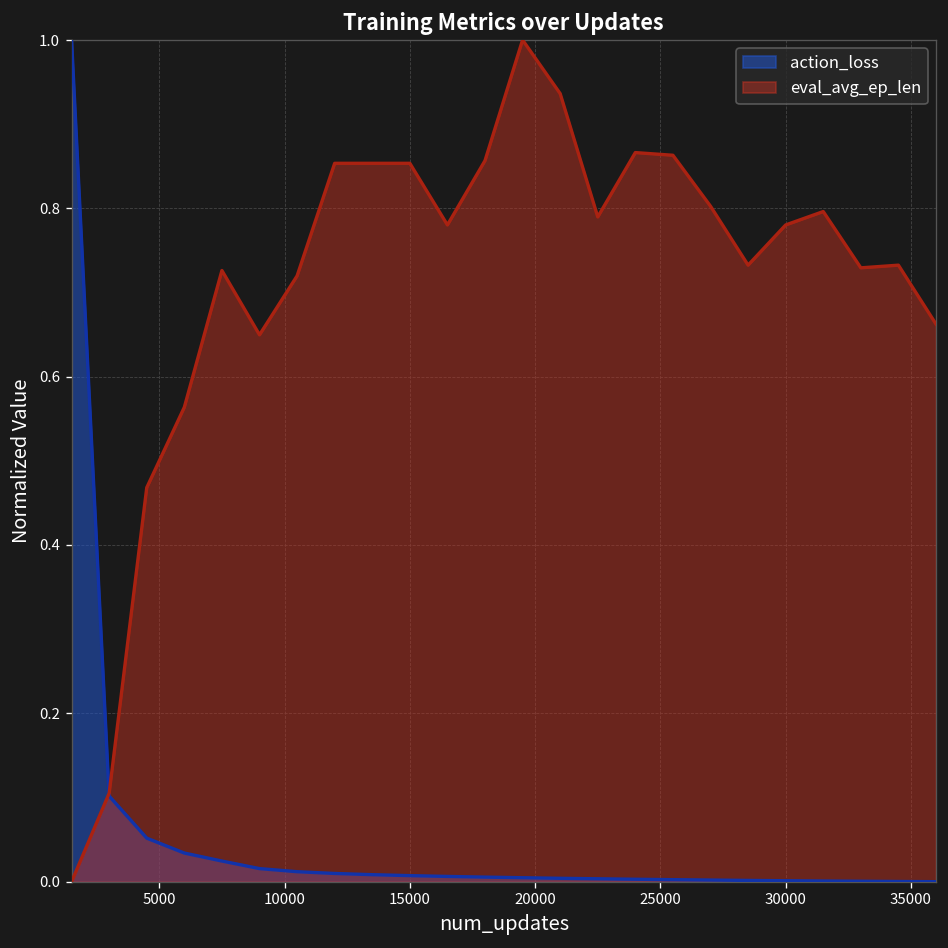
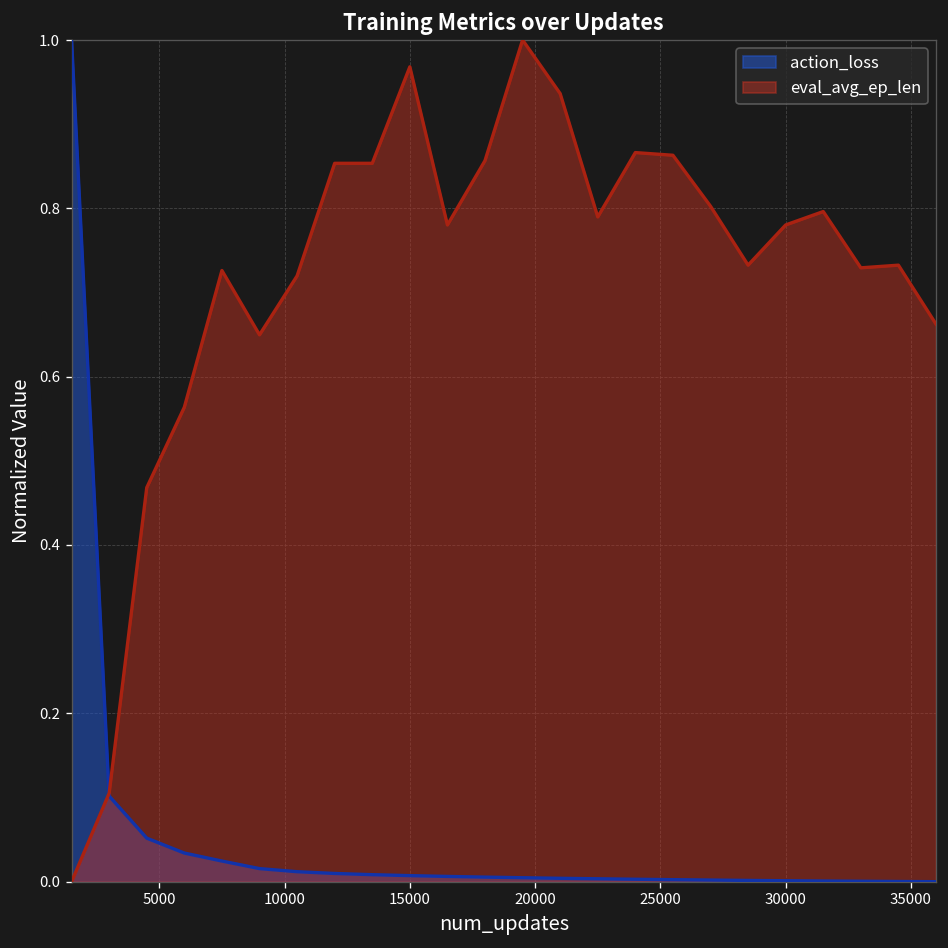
eval_avg_ep_len, 15000: 0.85 -> 0.97
